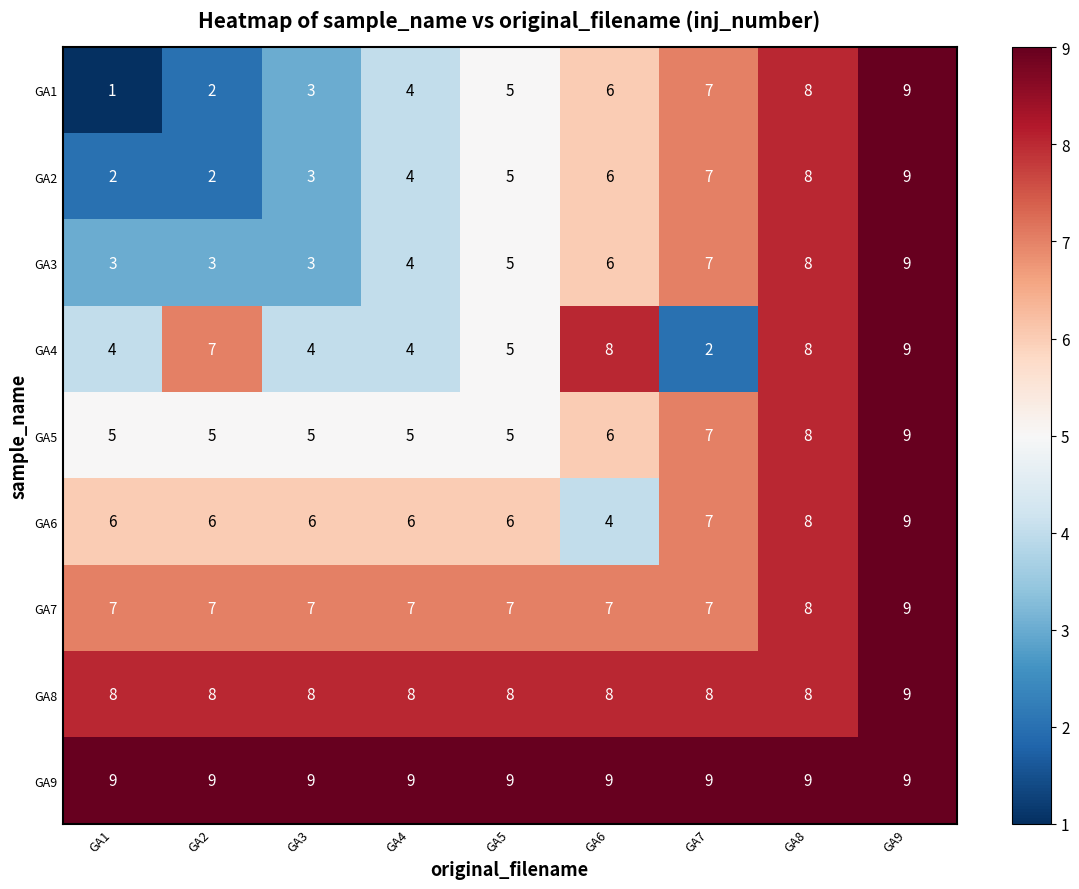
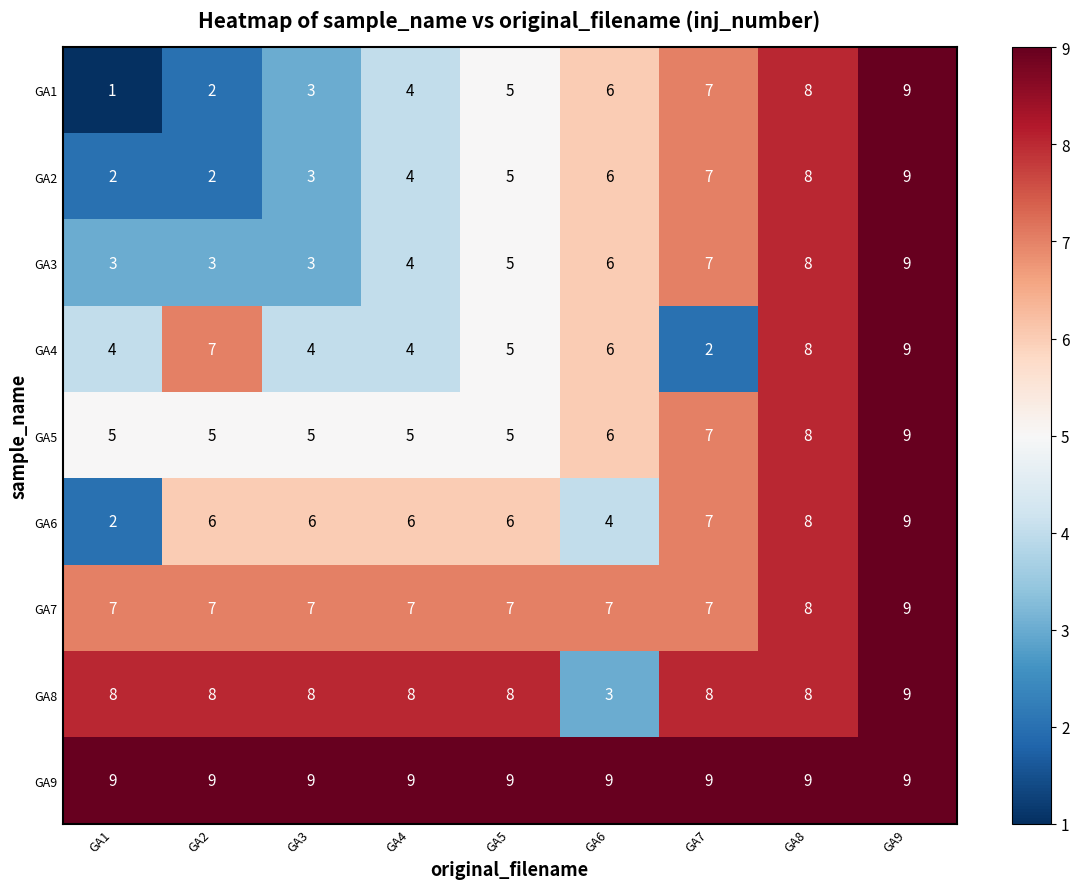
GA4, GA6: 8 -> 6
GA6, GA1: 6 -> 2
GA8, GA6: 8 -> 3
